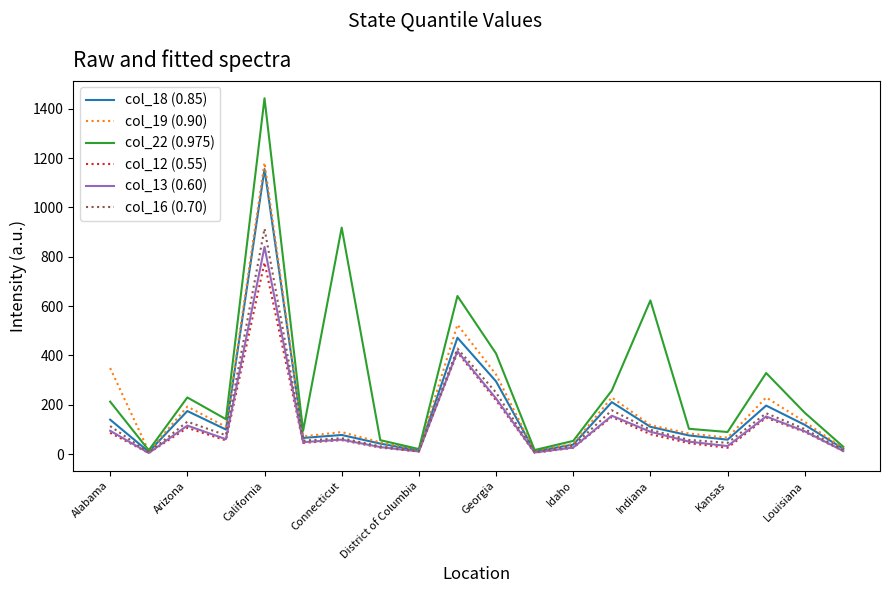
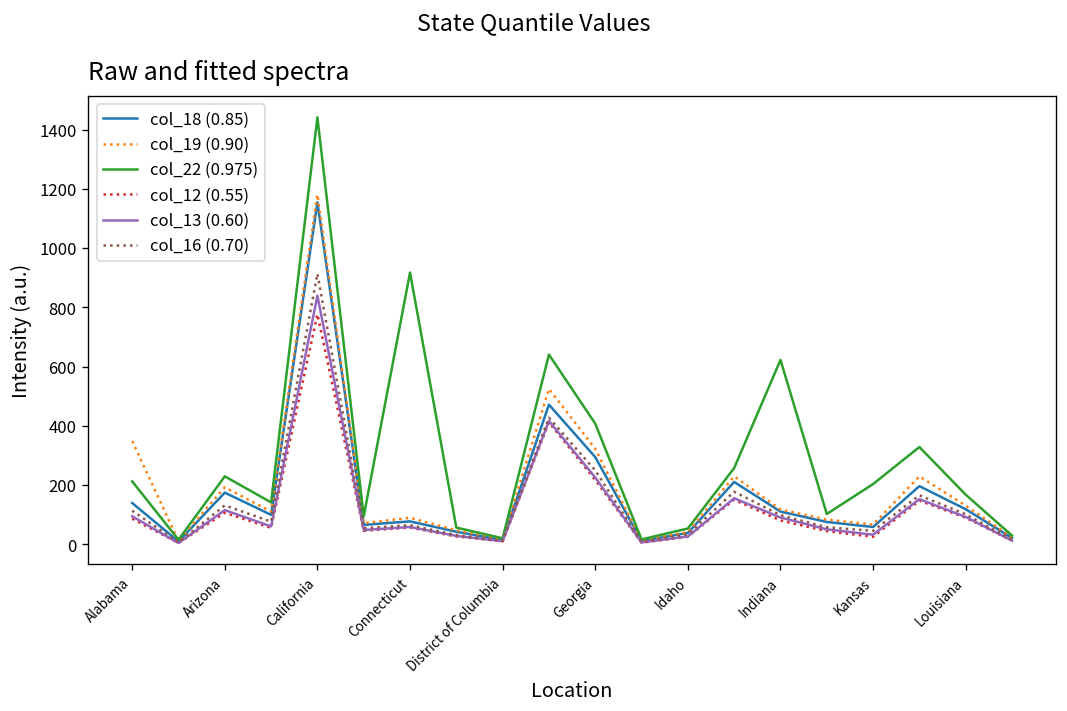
col_22 (0.975), Kansas: 90 -> 200
